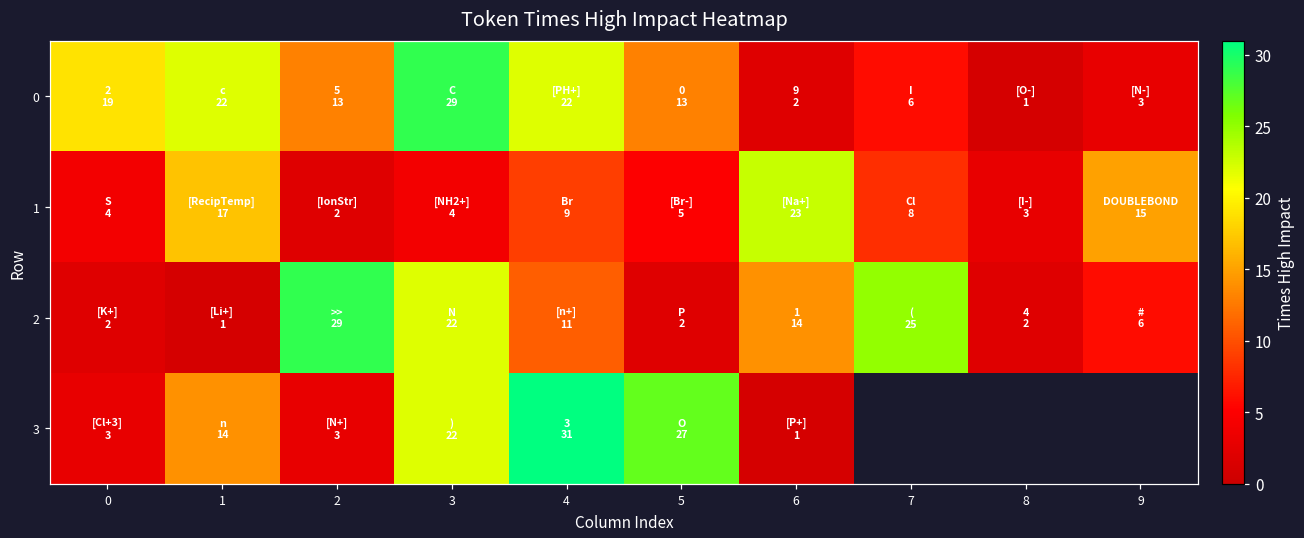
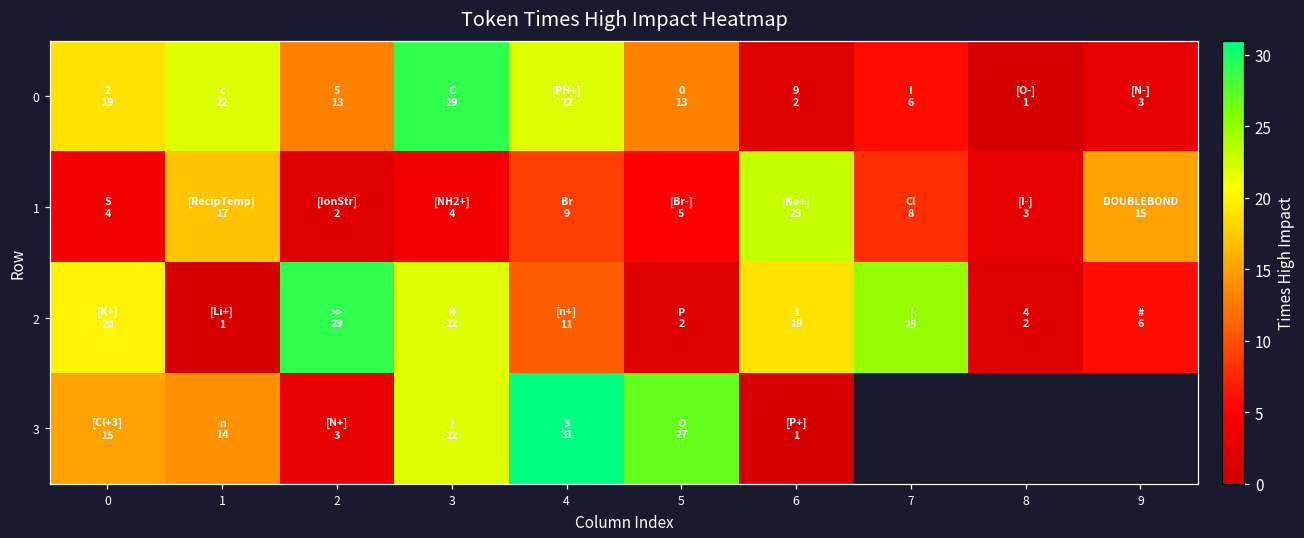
2, 0: 2 -> 20
2, 6: 14 -> 19
3, 0: 3 -> 15
